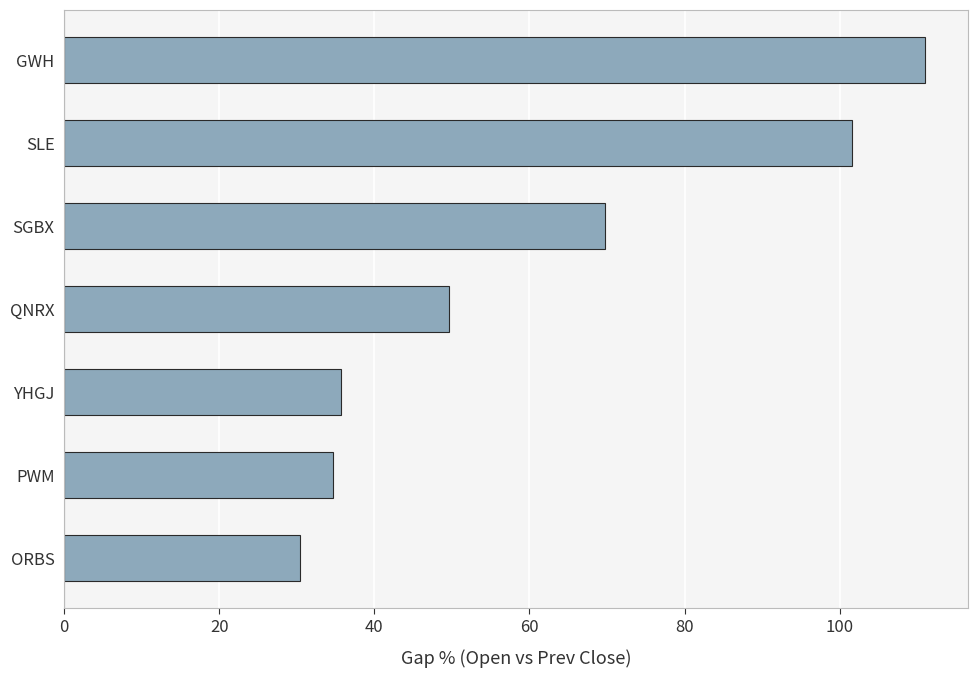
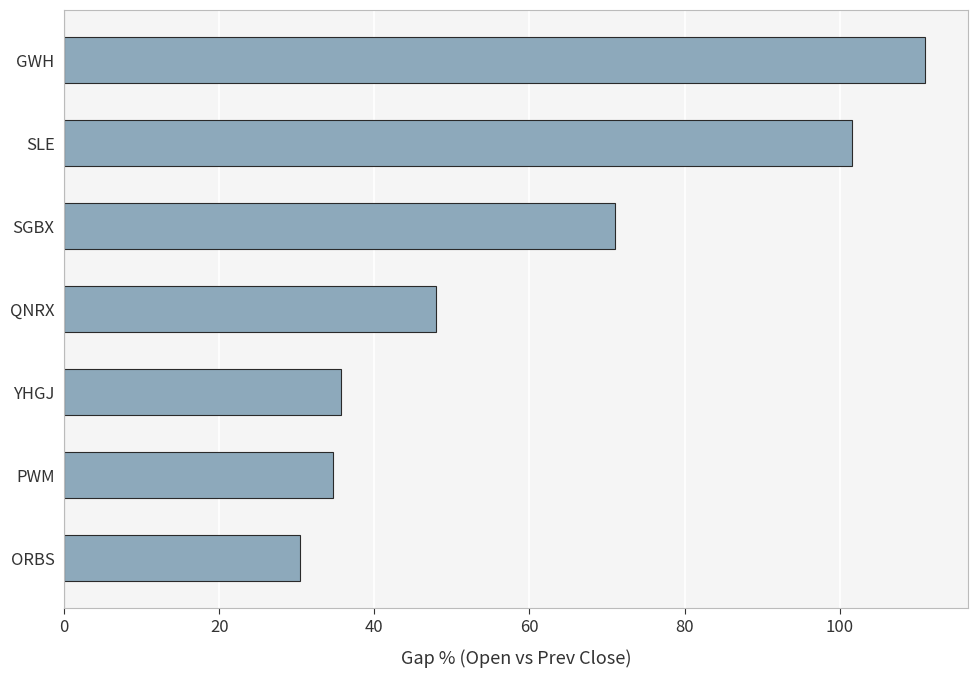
SGBX: 70 -> 71
QNRX: 50 -> 48
